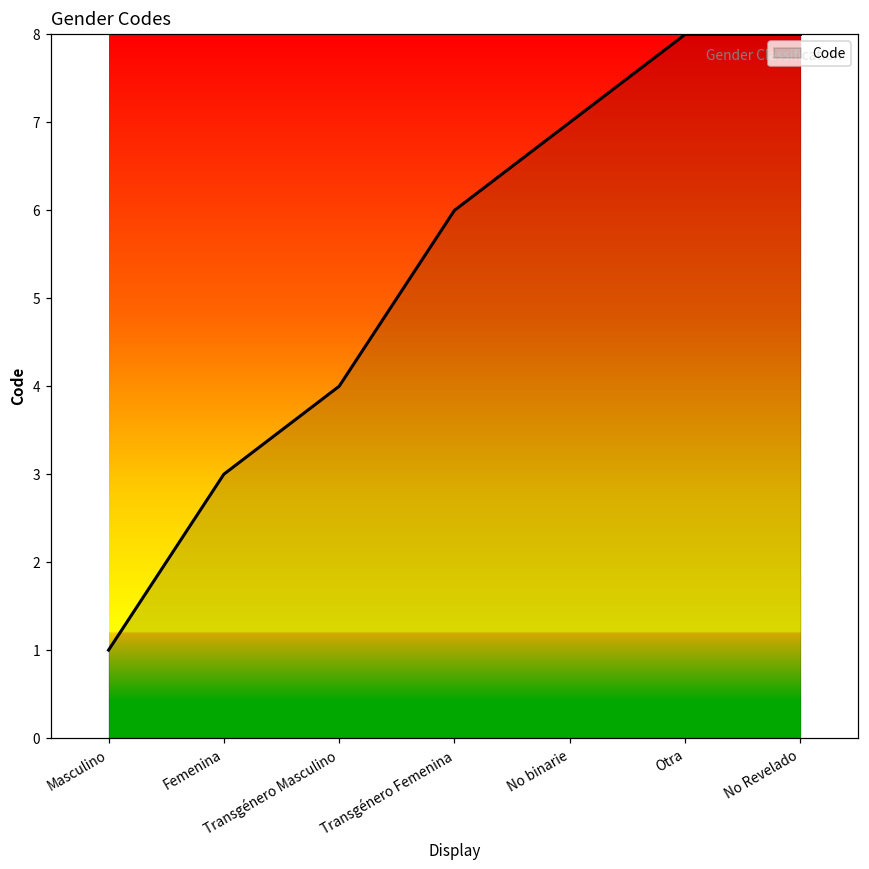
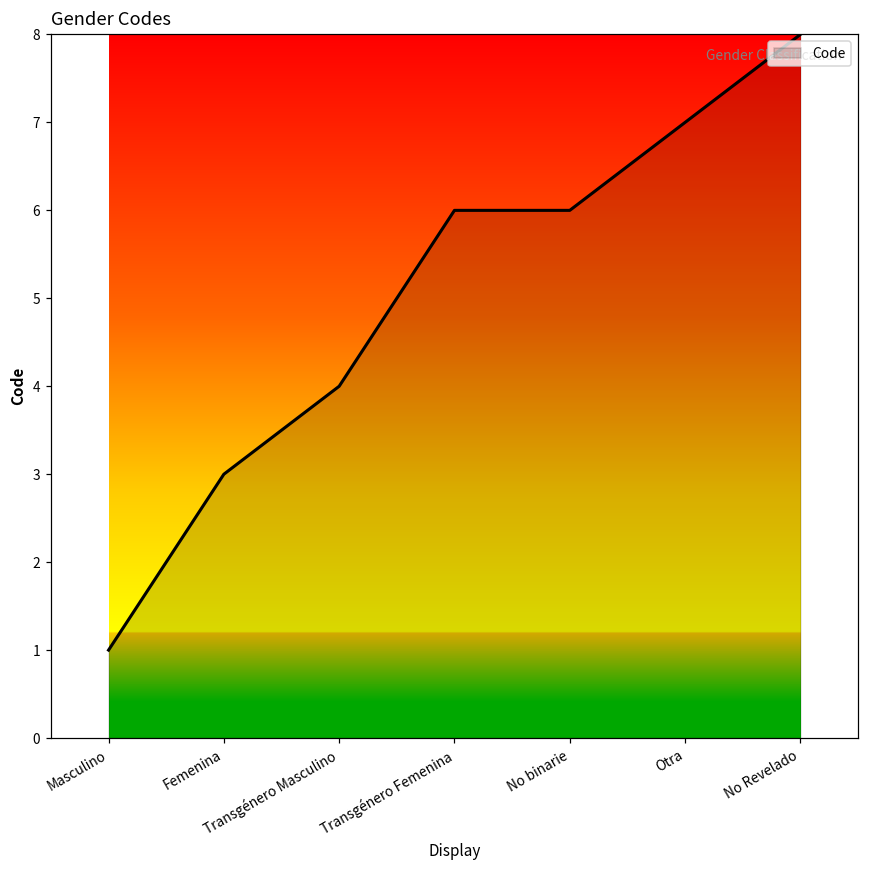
No binarie: 7 -> 6
Otra: 8 -> 7
